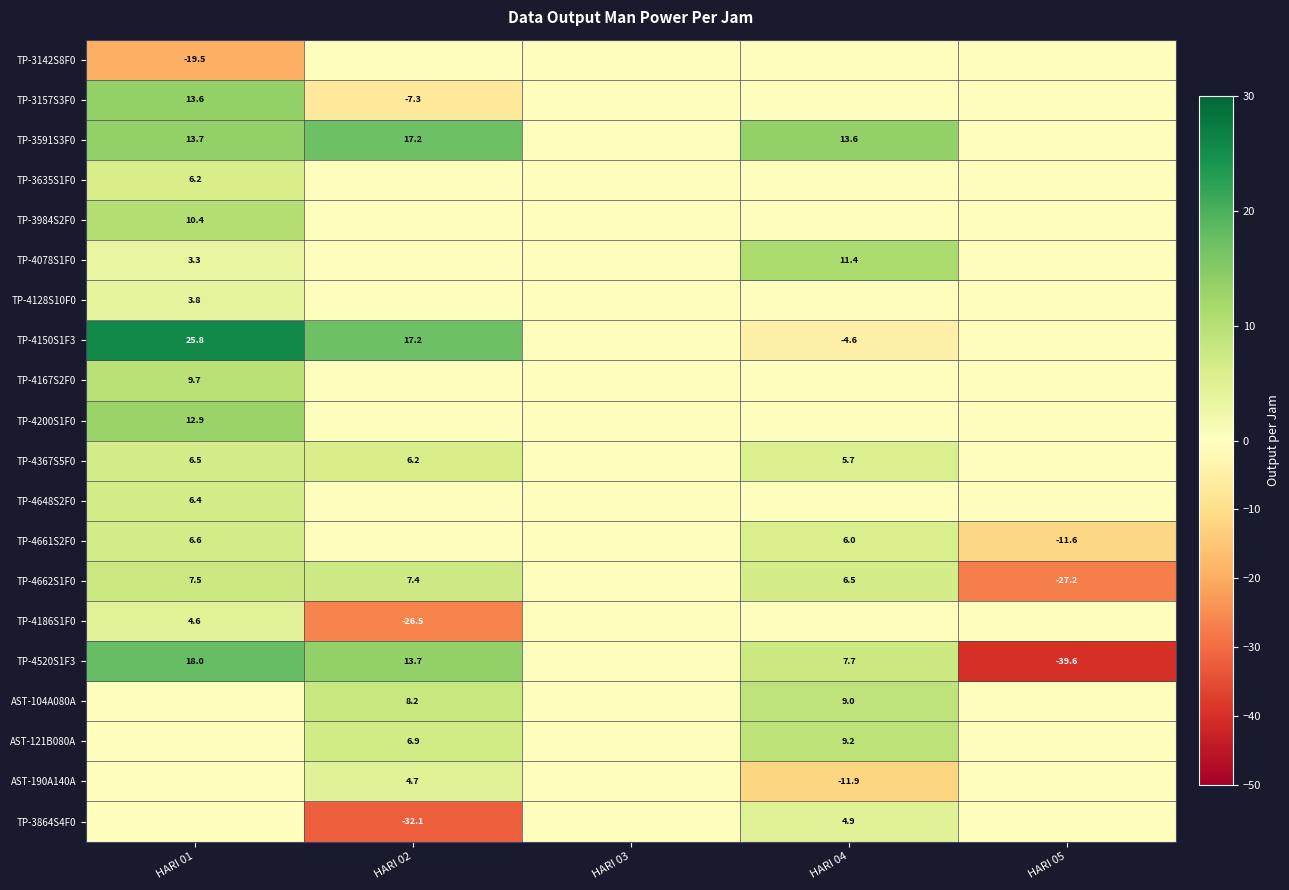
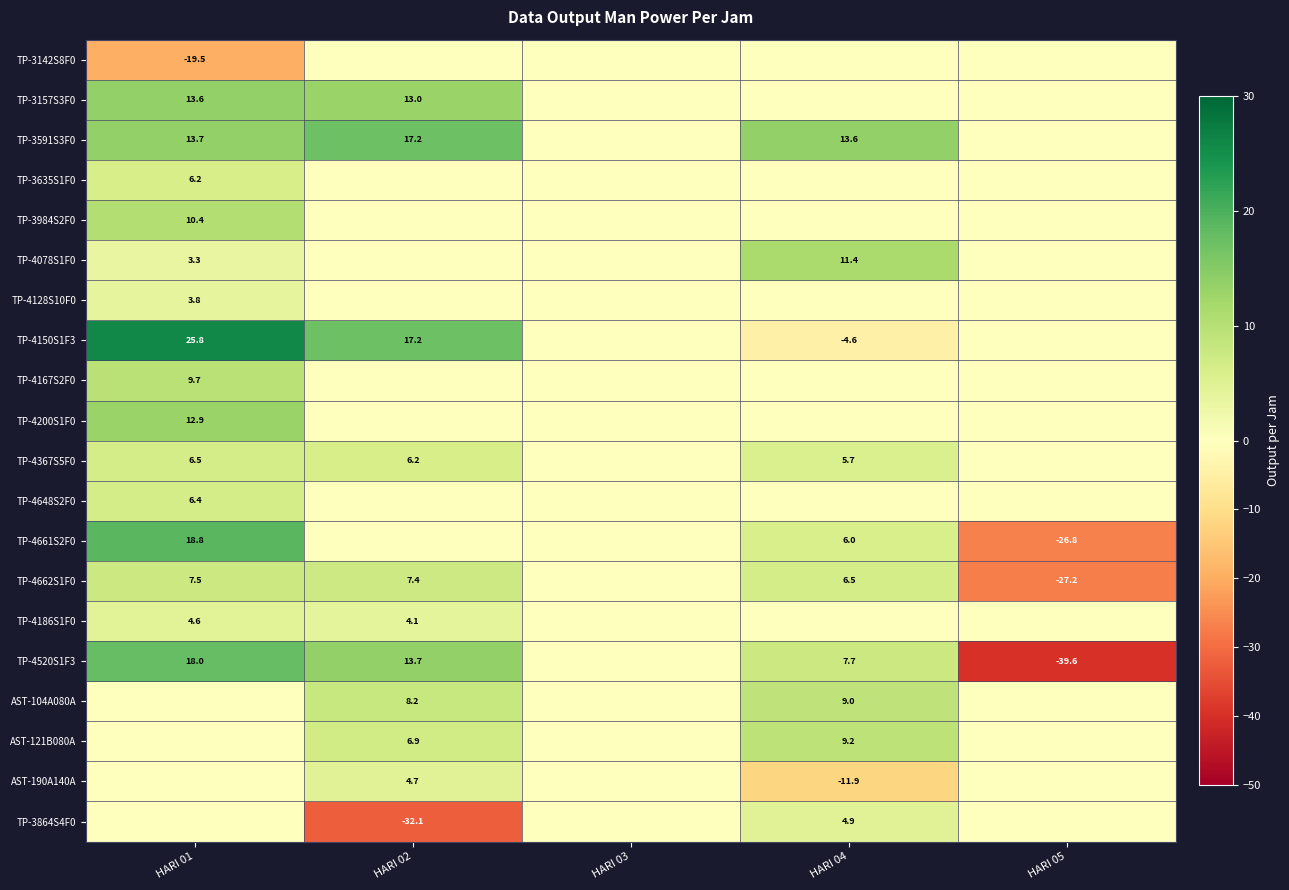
TP-3157S3F0, HARI 02: -7.3 -> 13.0
TP-4661S2F0, HARI 01: 6.6 -> 18.8
TP-4661S2F0, HARI 05: -11.6 -> -26.8
TP-4186S1F0, HARI 02: -26.5 -> 4.1
